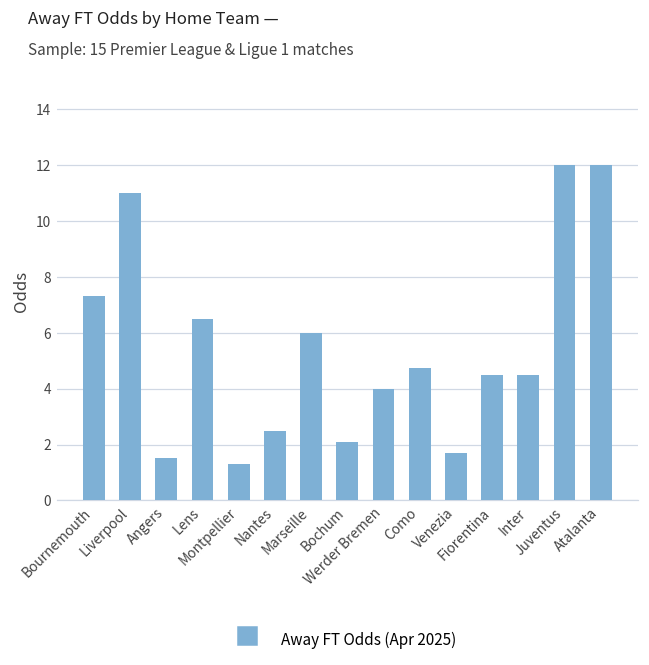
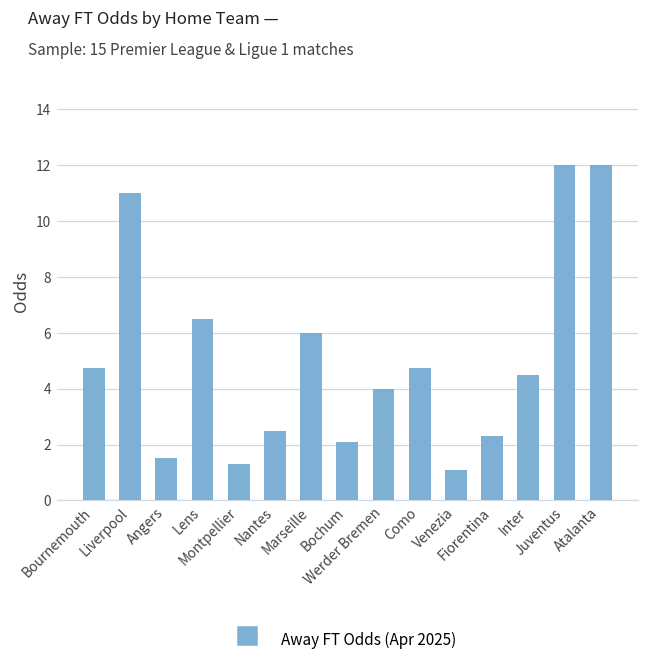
Bournemouth: 7.3 -> 4.8
Venezia: 1.7 -> 1.1
Fiorentina: 4.5 -> 2.3
